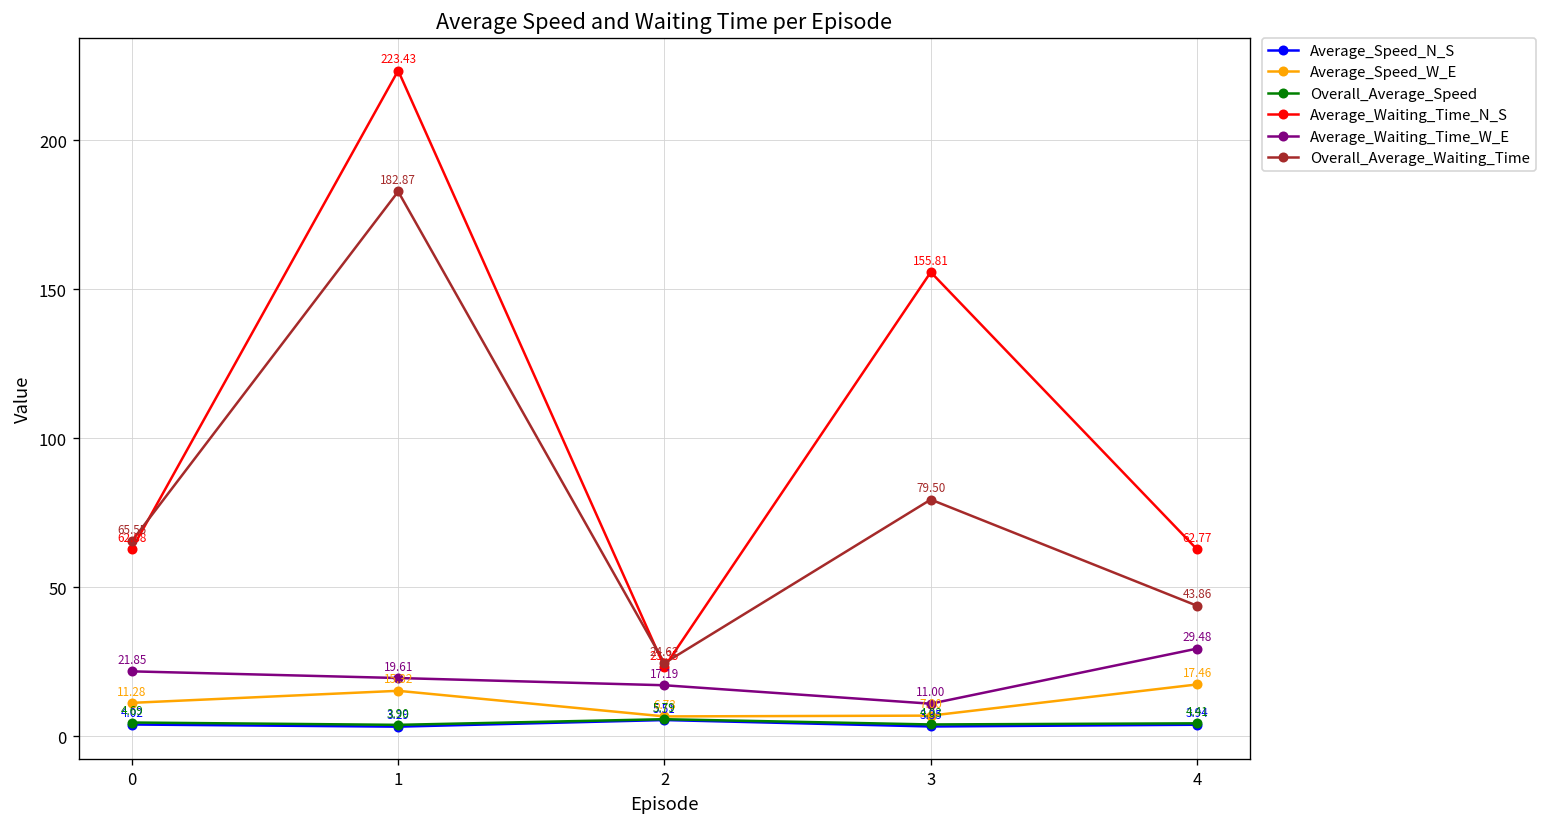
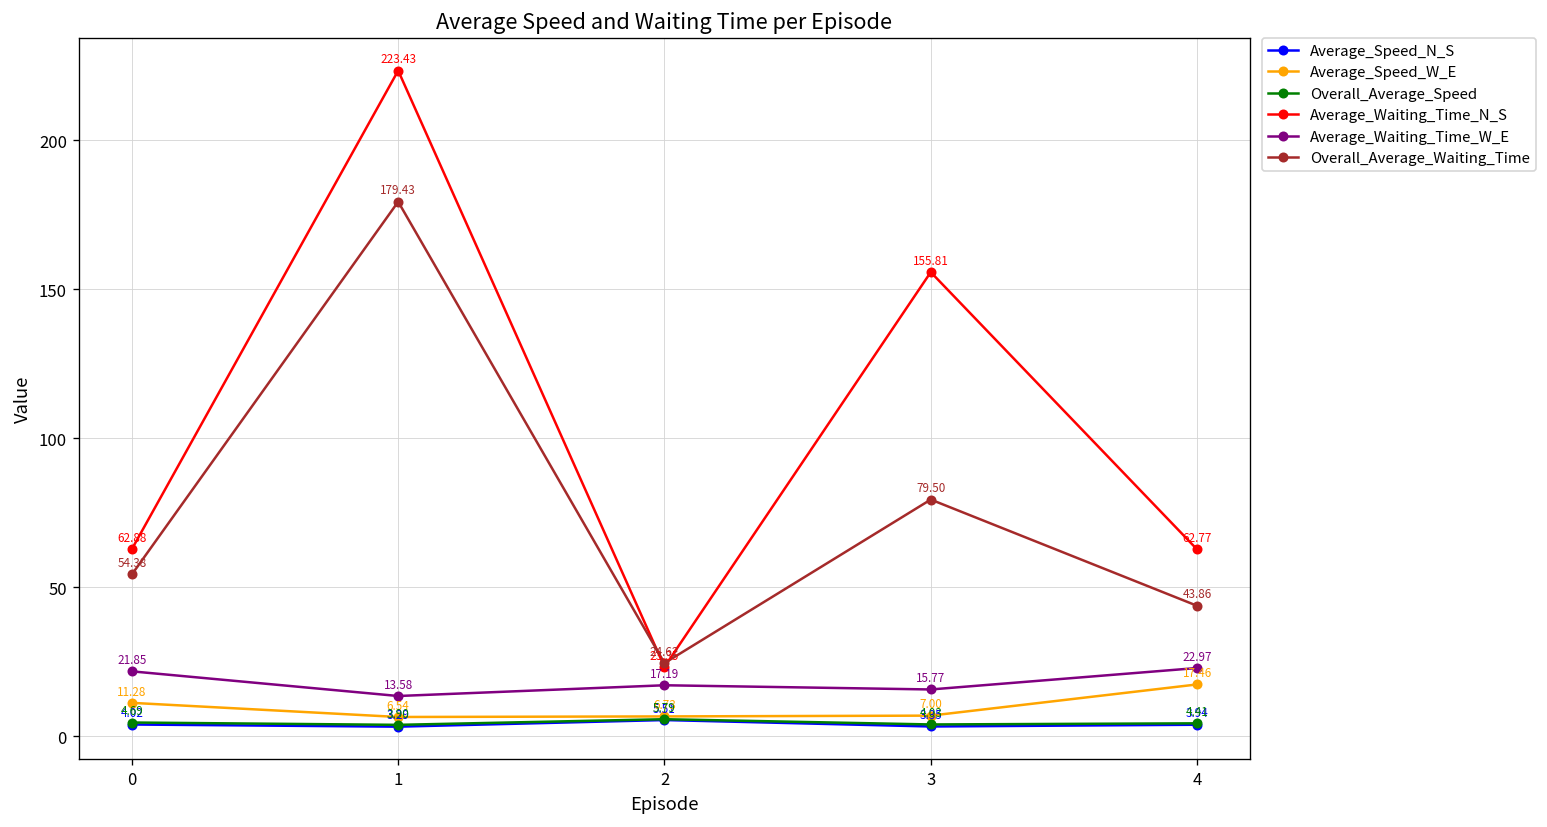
Overall_Average_Waiting_Time, 0: 65.55 -> 54.38
Average_Speed_W_E, 1: 15.32 -> 6.54
Average_Waiting_Time_W_E, 1: 19.61 -> 13.58
Overall_Average_Waiting_Time, 1: 182.87 -> 179.43
Average_Waiting_Time_W_E, 3: 11.00 -> 15.77
Average_Waiting_Time_W_E, 4: 29.48 -> 22.97
